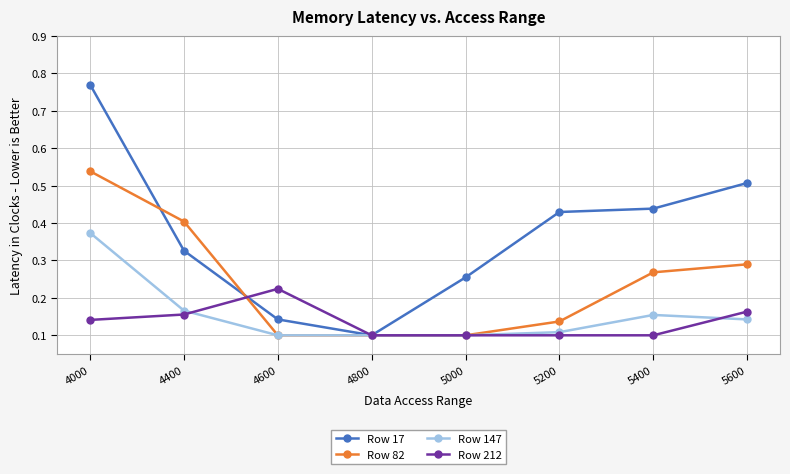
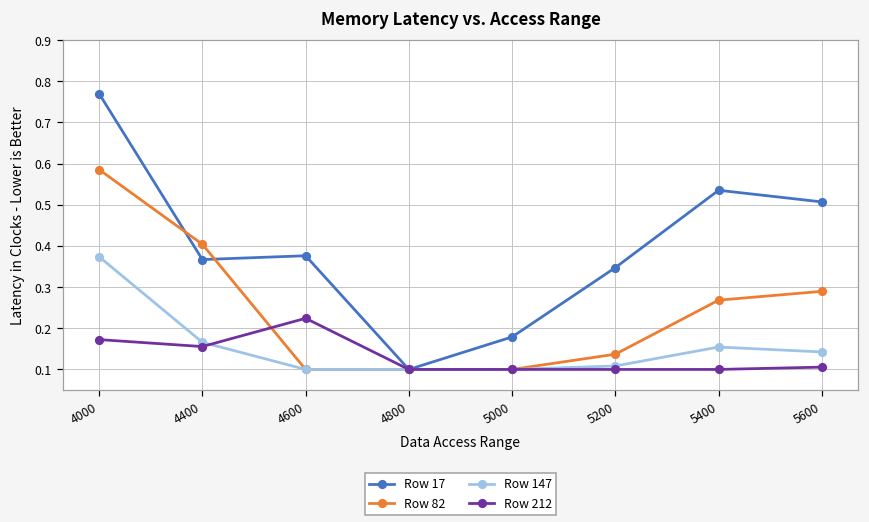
Row 82, 4000: 0.54 -> 0.59
Row 212, 4000: 0.14 -> 0.17
Row 17, 4400: 0.33 -> 0.37
Row 17, 4600: 0.14 -> 0.38
Row 17, 5000: 0.25 -> 0.18
Row 17, 5200: 0.43 -> 0.35
Row 17, 5400: 0.44 -> 0.54
Row 212, 5600: 0.16 -> 0.11
